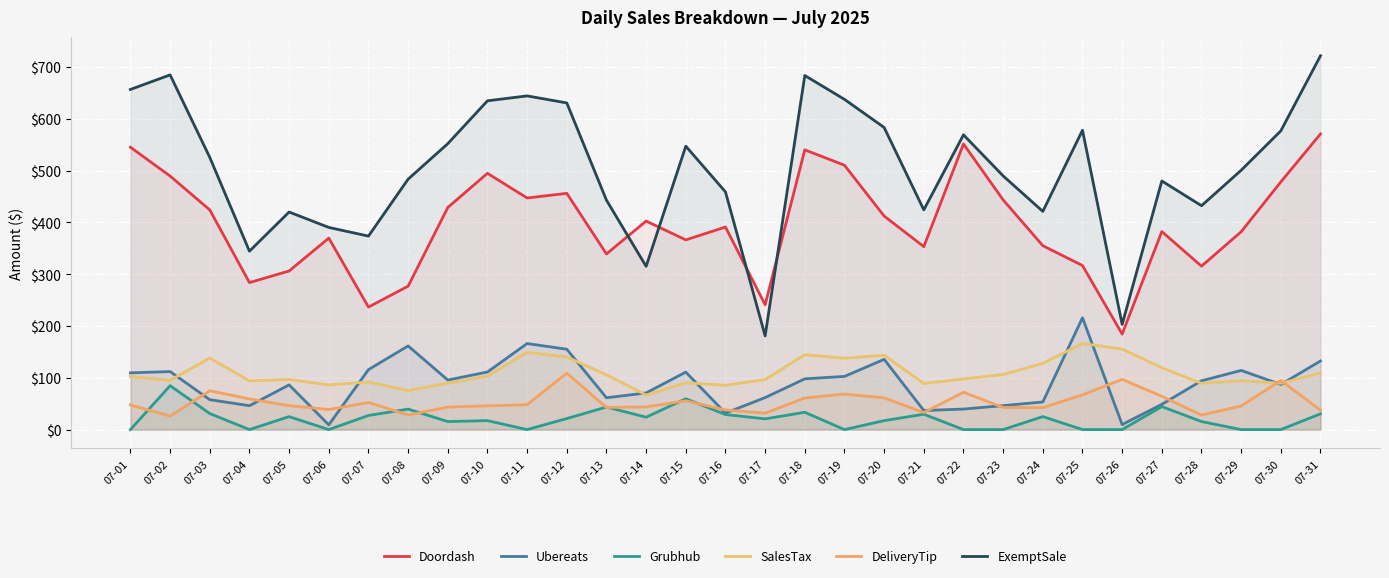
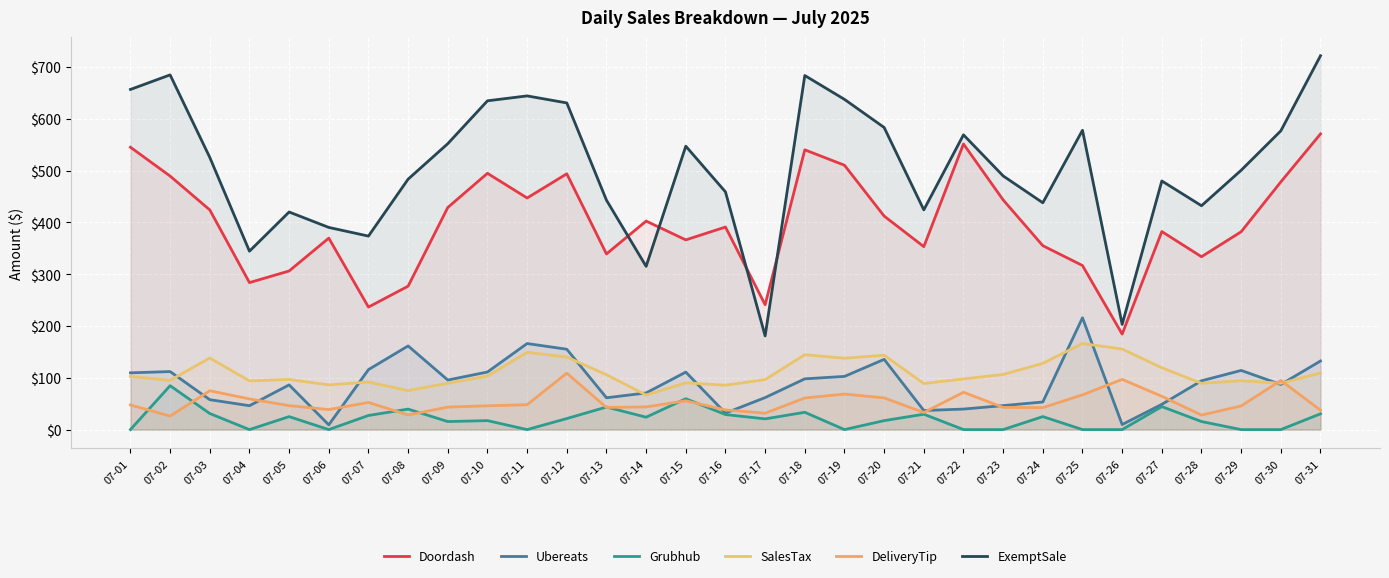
Doordash, 07-12: $460 -> $490
ExemptSale, 07-24: $420 -> $440
Doordash, 07-28: $320 -> $330
